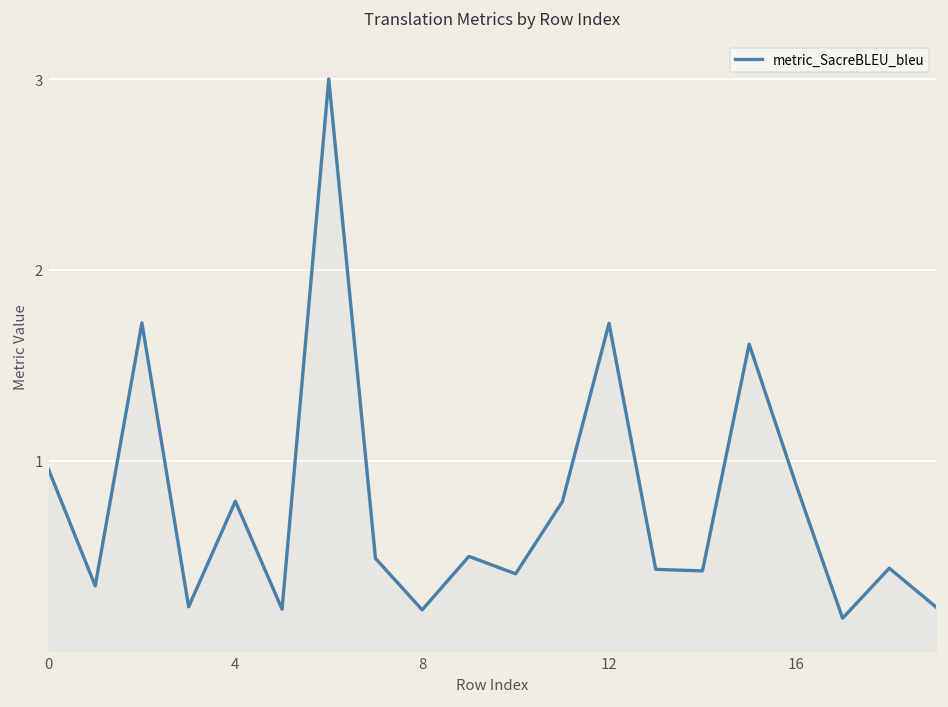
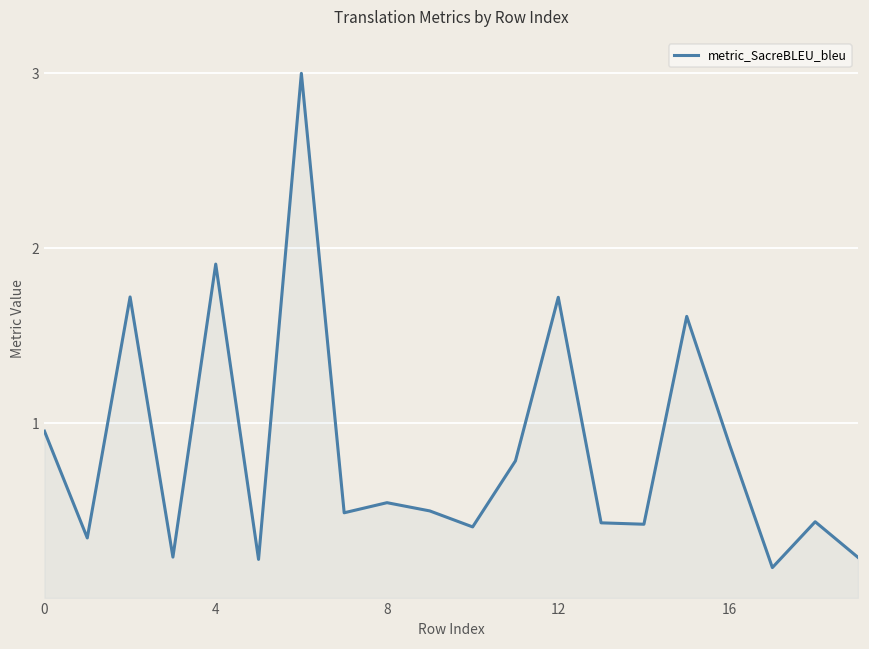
4: 0.79 -> 1.91
8: 0.22 -> 0.54
